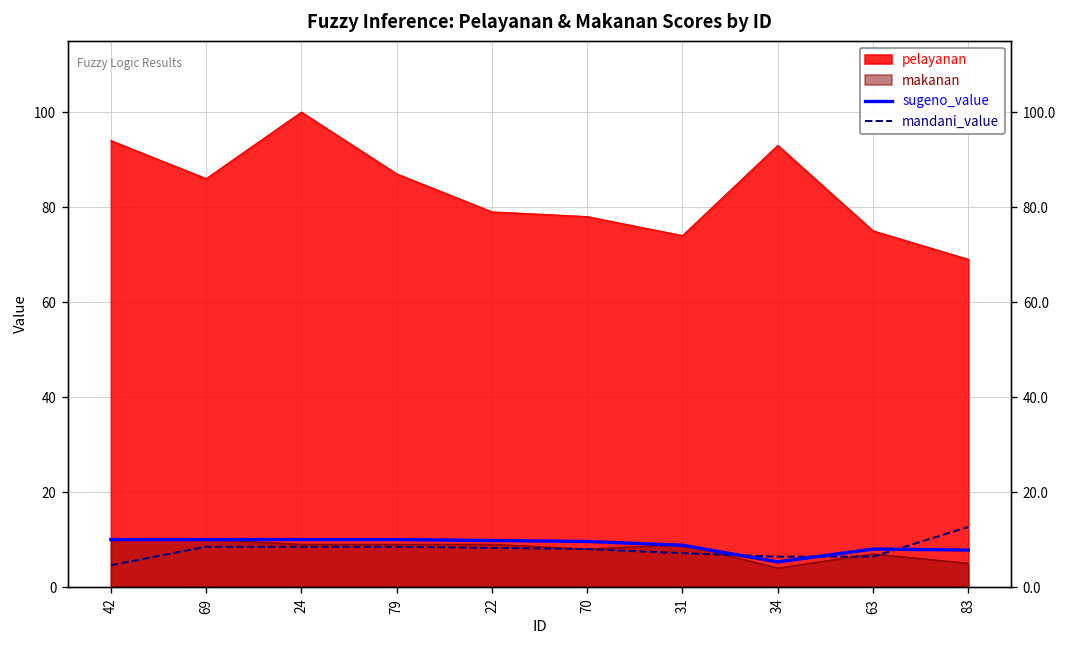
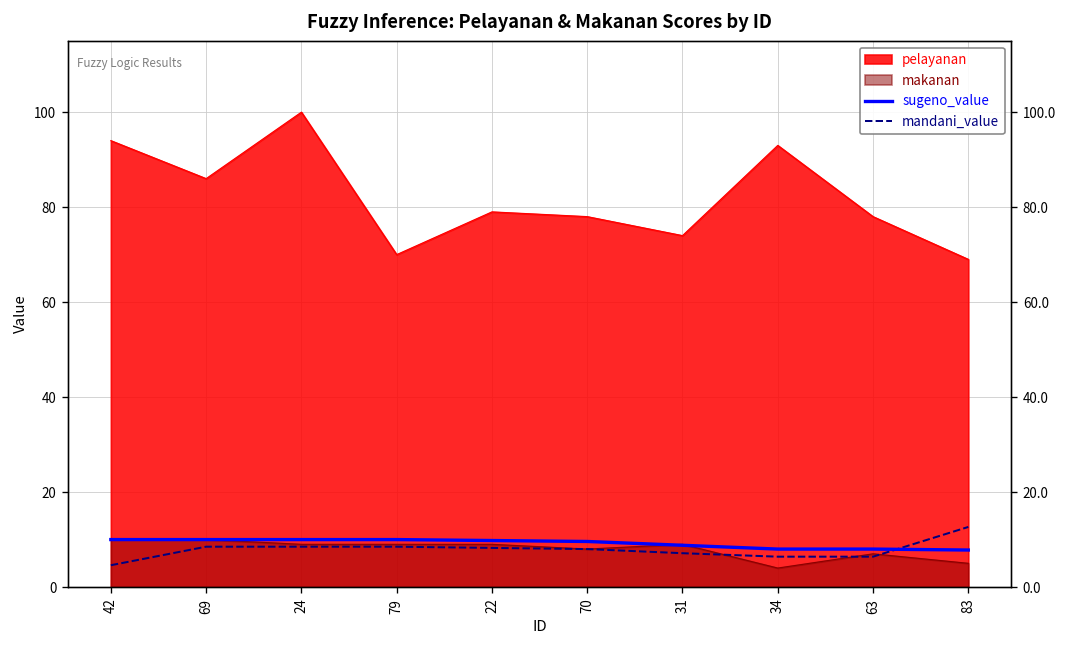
pelayanan, 79: 87 -> 70
sugeno_value, 34: 5 -> 8
pelayanan, 63: 75 -> 78
